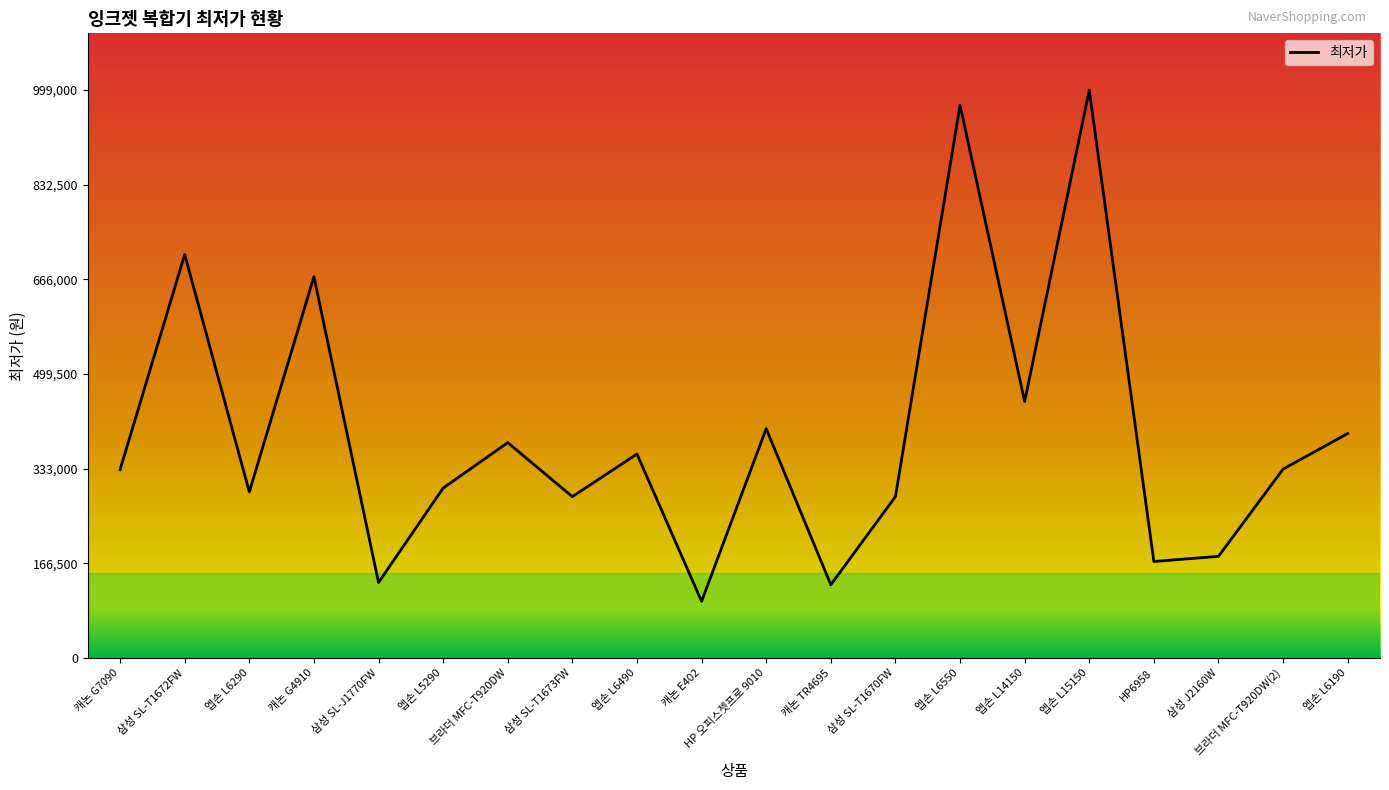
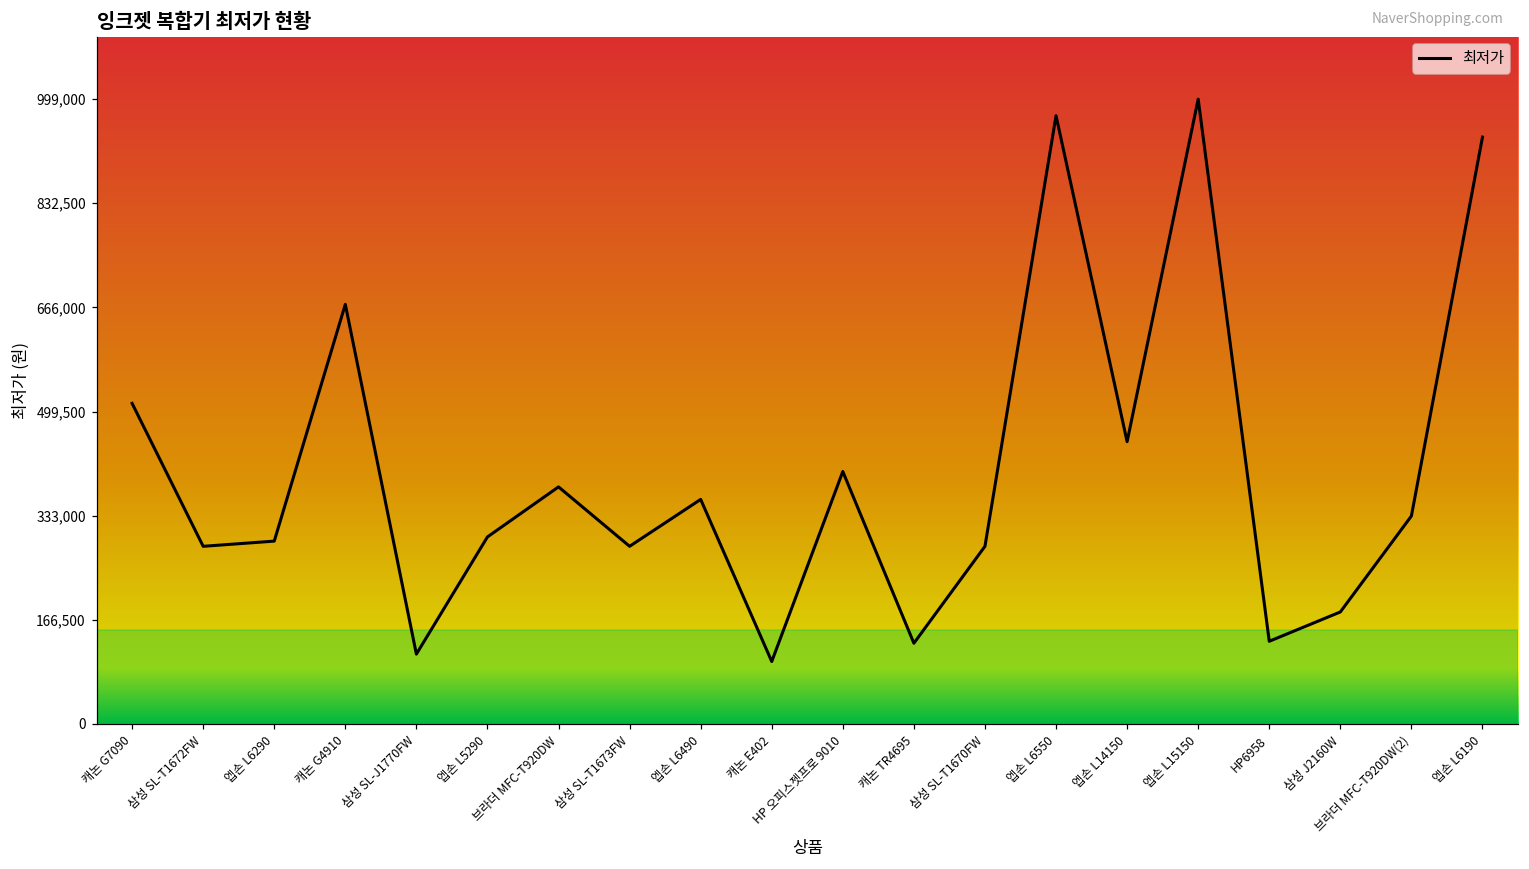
캐논 G7090: 330,000 -> 510,000
삼성 SL-T1672FW: 710,000 -> 280,000
삼성 SL-J1770FW: 130,000 -> 110,000
HP6958: 170,000 -> 130,000
엡손 L6190: 390,000 -> 940,000
